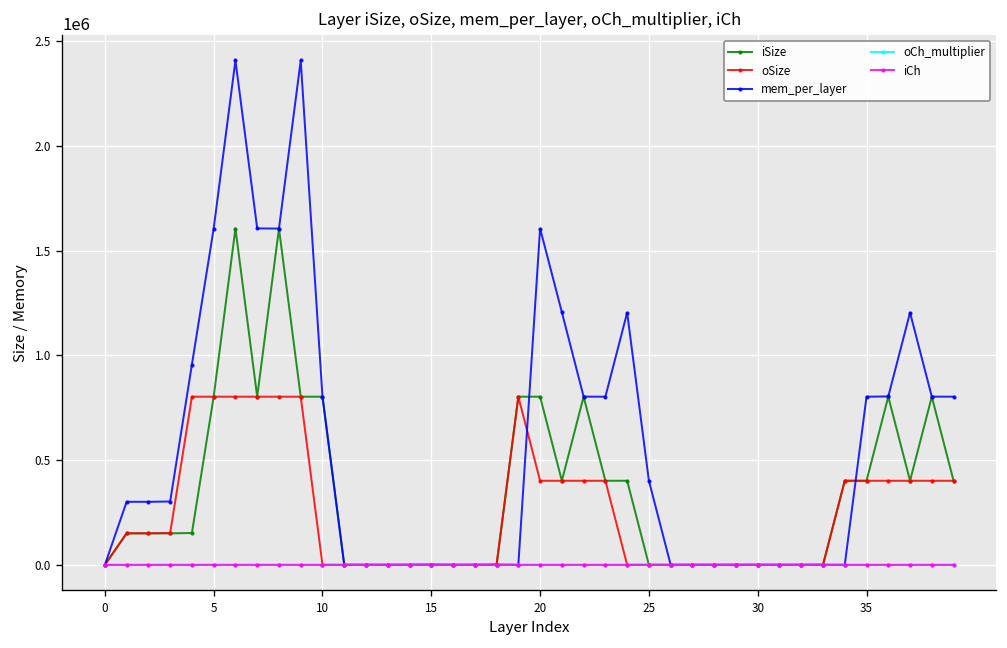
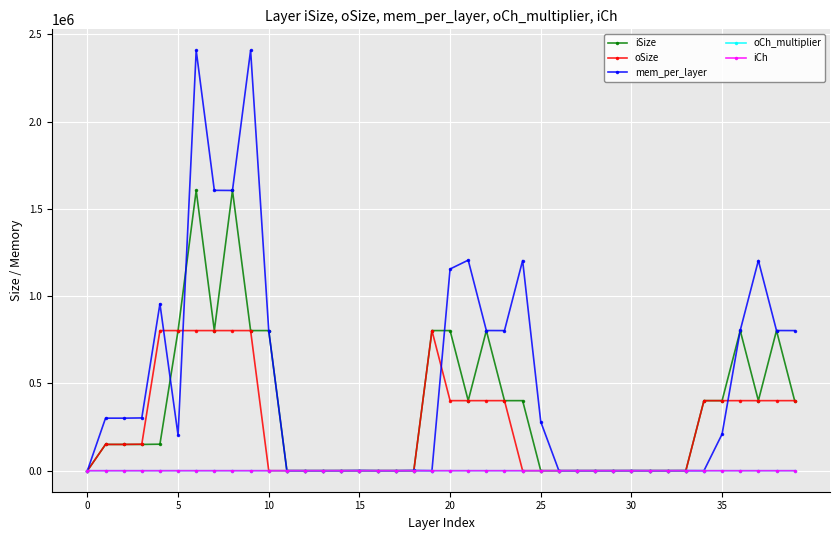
mem_per_layer, 5: 1610000 -> 200000
mem_per_layer, 20: 1610000 -> 1160000
mem_per_layer, 25: 400000 -> 280000
mem_per_layer, 35: 800000 -> 210000
